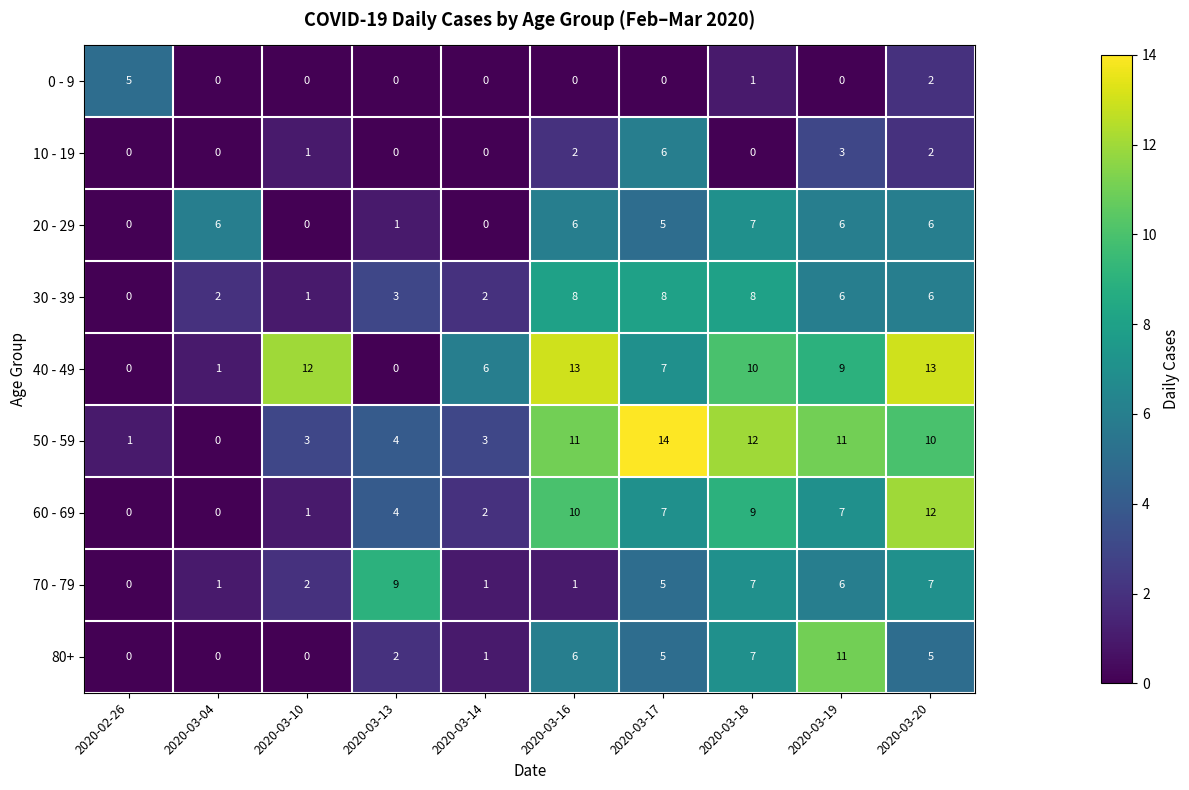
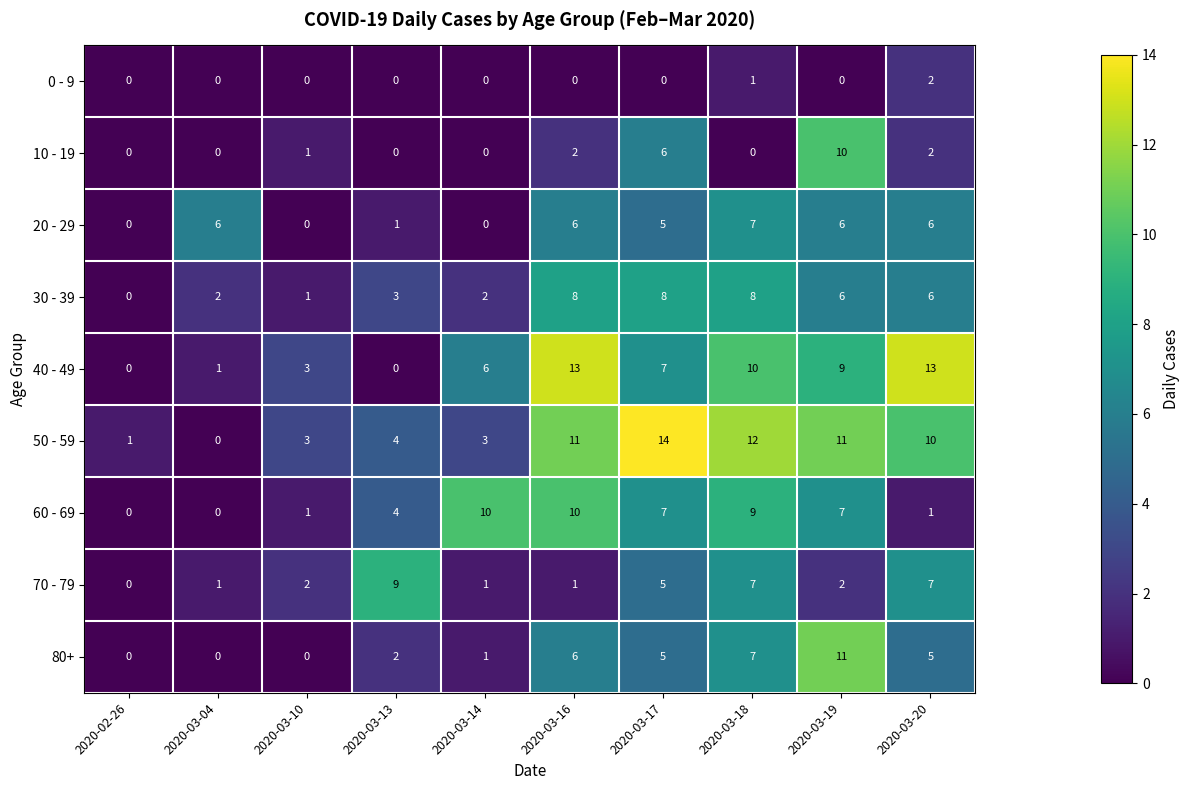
0 - 9, 2020-02-26: 5 -> 0
10 - 19, 2020-03-19: 3 -> 10
40 - 49, 2020-03-10: 12 -> 3
60 - 69, 2020-03-14: 2 -> 10
60 - 69, 2020-03-20: 12 -> 1
70 - 79, 2020-03-19: 6 -> 2
